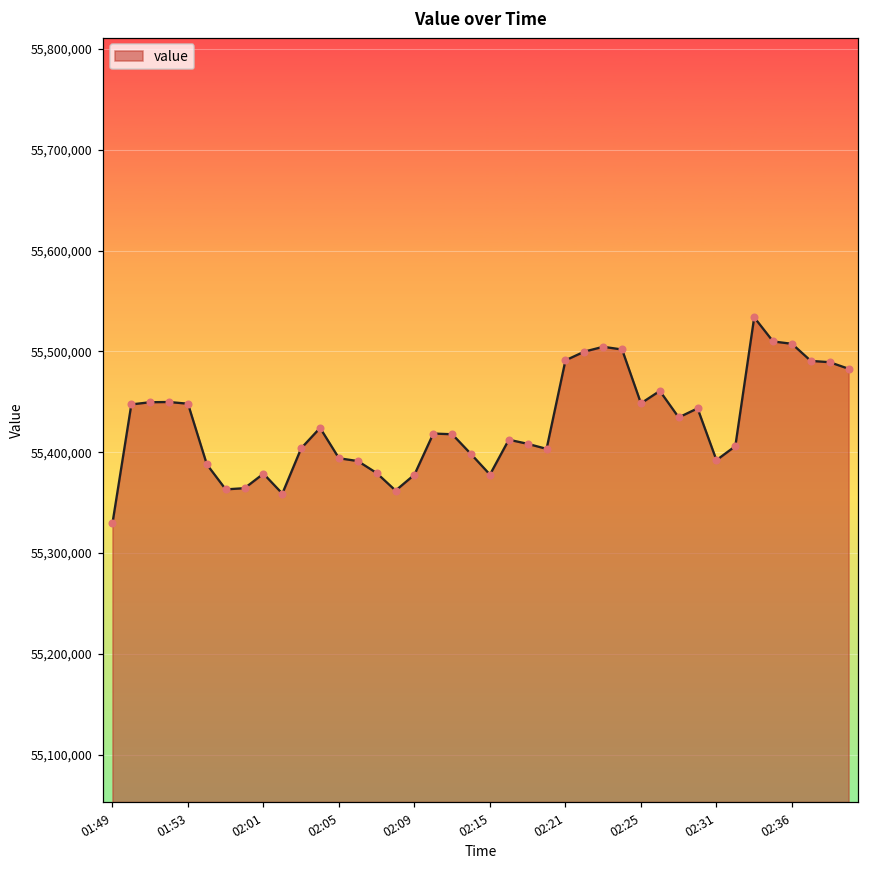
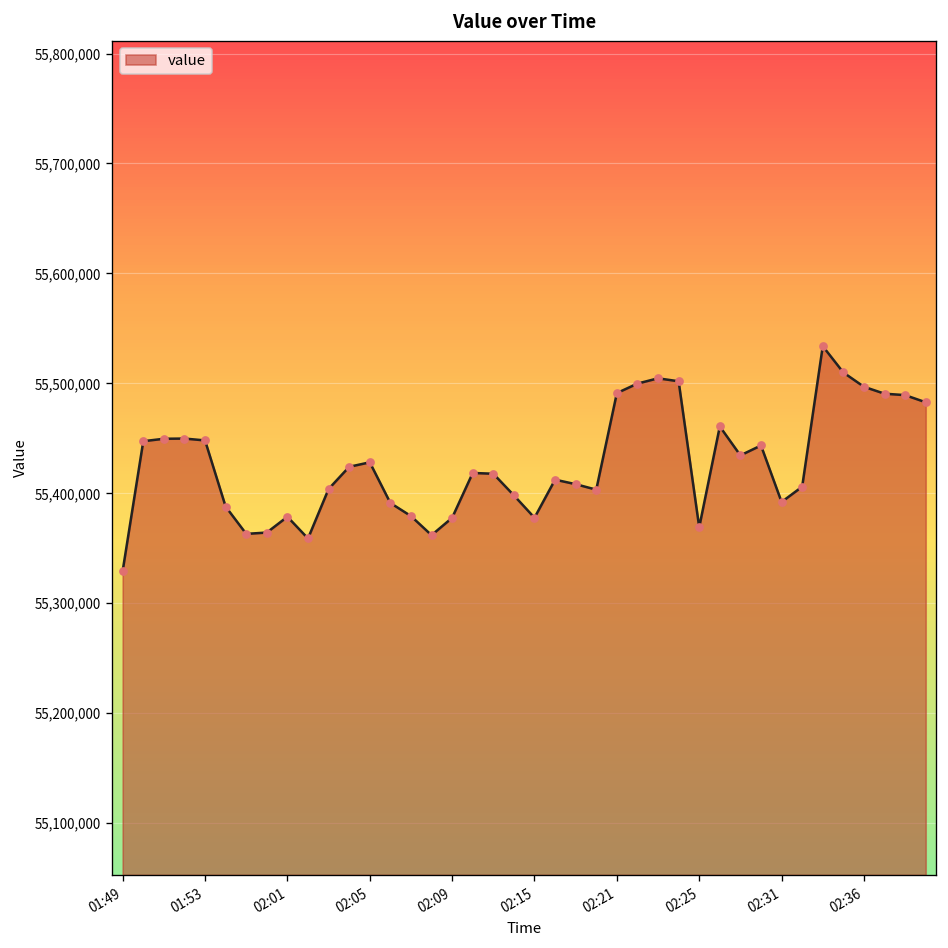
02:05: 55,390,000 -> 55,430,000
02:25: 55,450,000 -> 55,370,000
02:36: 55,510,000 -> 55,500,000
